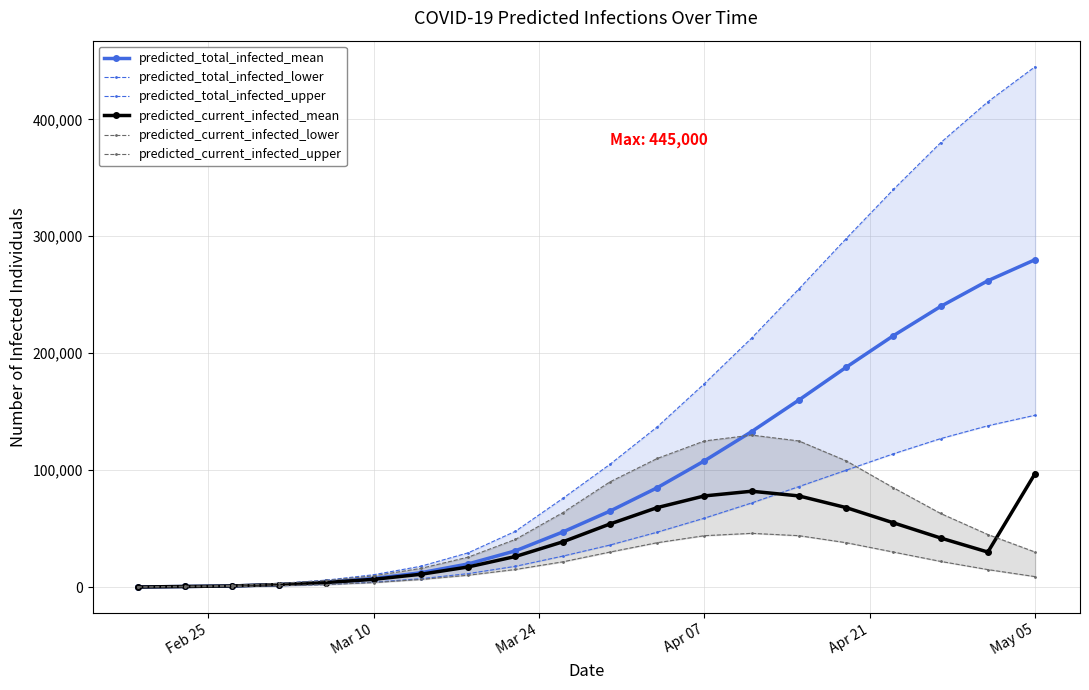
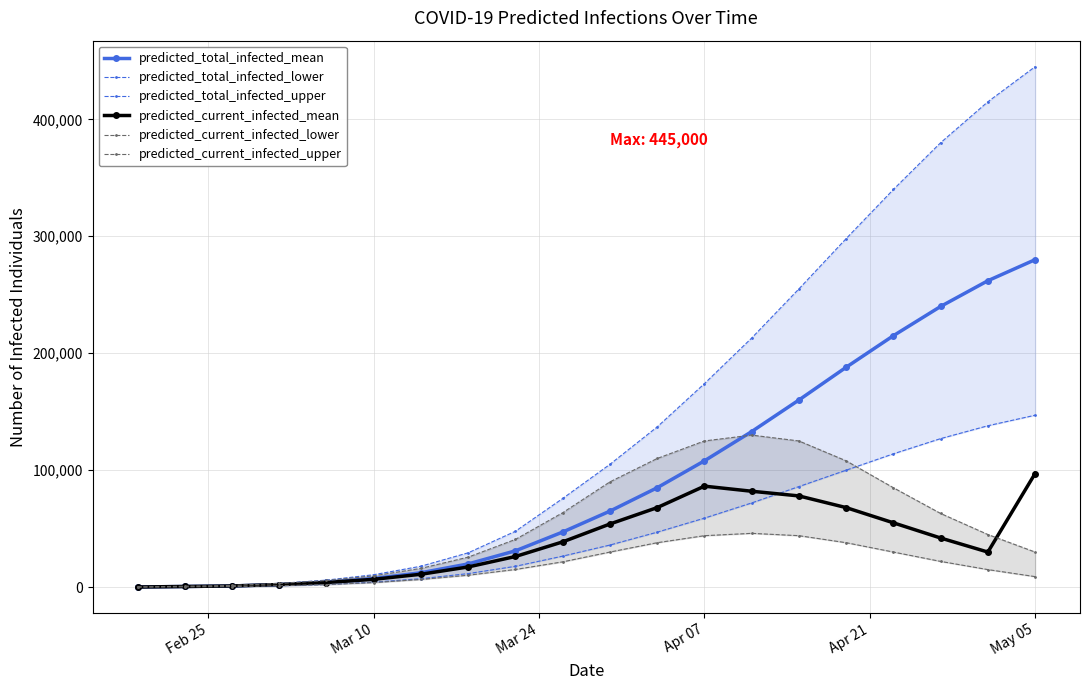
predicted_current_infected_mean, Apr 07: 78,000 -> 86,000
